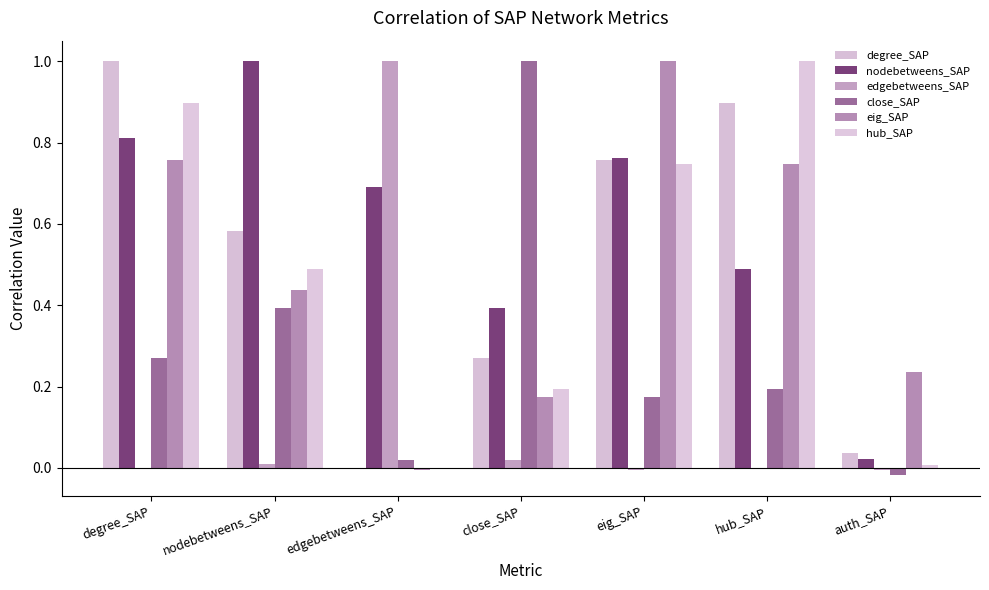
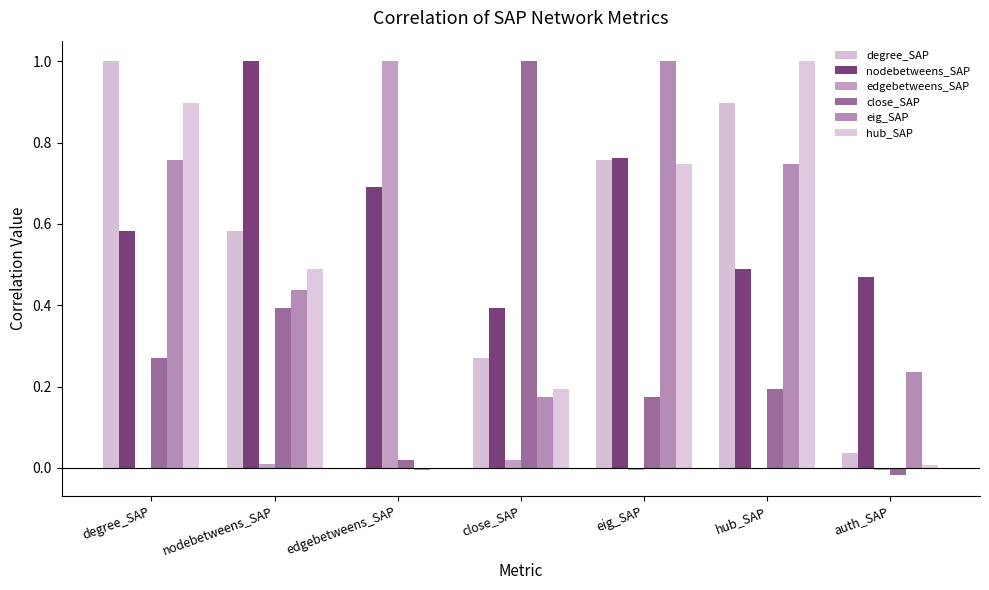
nodebetweens_SAP, degree_SAP: 0.81 -> 0.58
nodebetweens_SAP, auth_SAP: 0.02 -> 0.47
